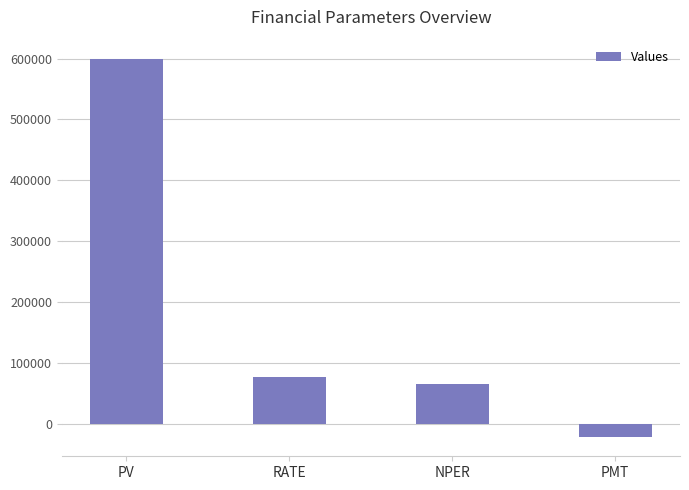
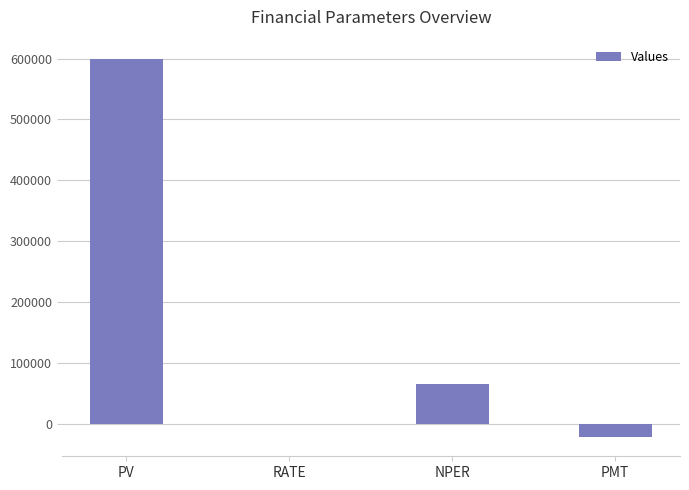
RATE: 80000 -> 0
